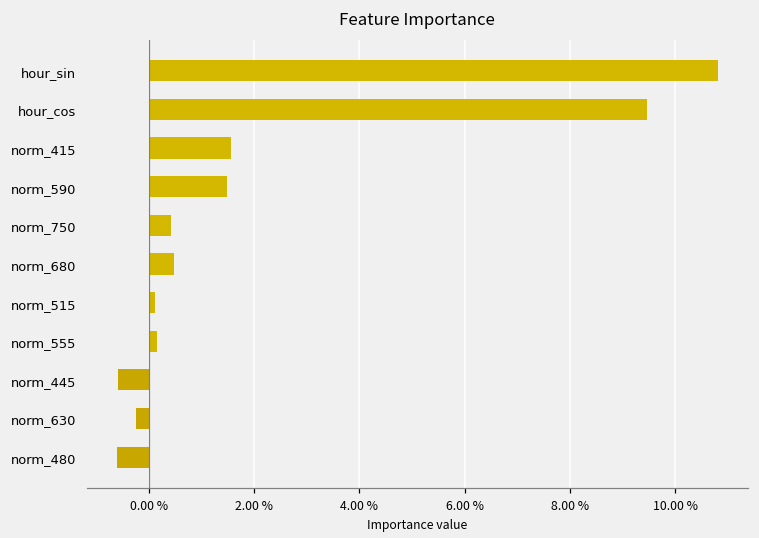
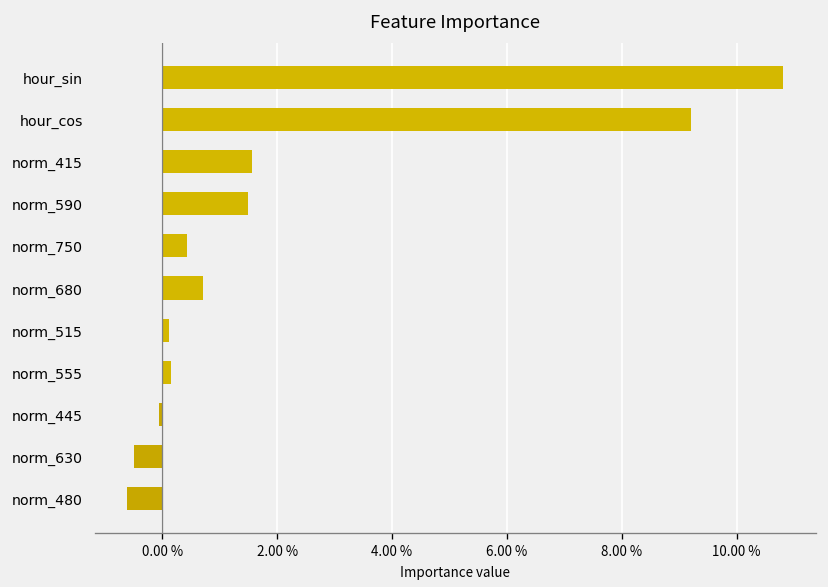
hour_cos: 9.5 % -> 9.2 %
norm_680: 0.5 % -> 0.7 %
norm_445: -0.6 % -> -0.1 %
norm_630: -0.2 % -> -0.5 %
